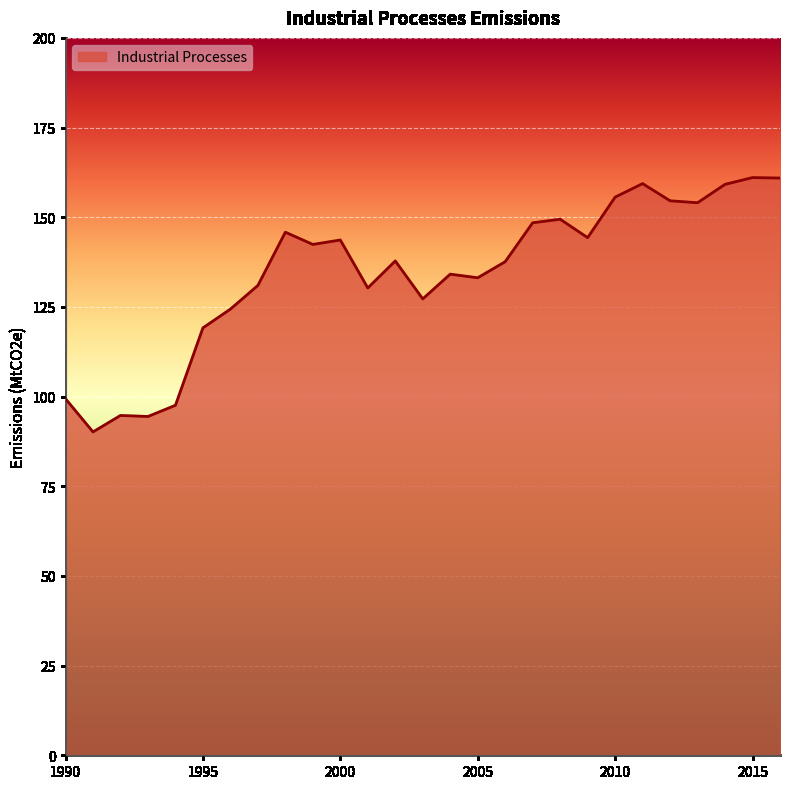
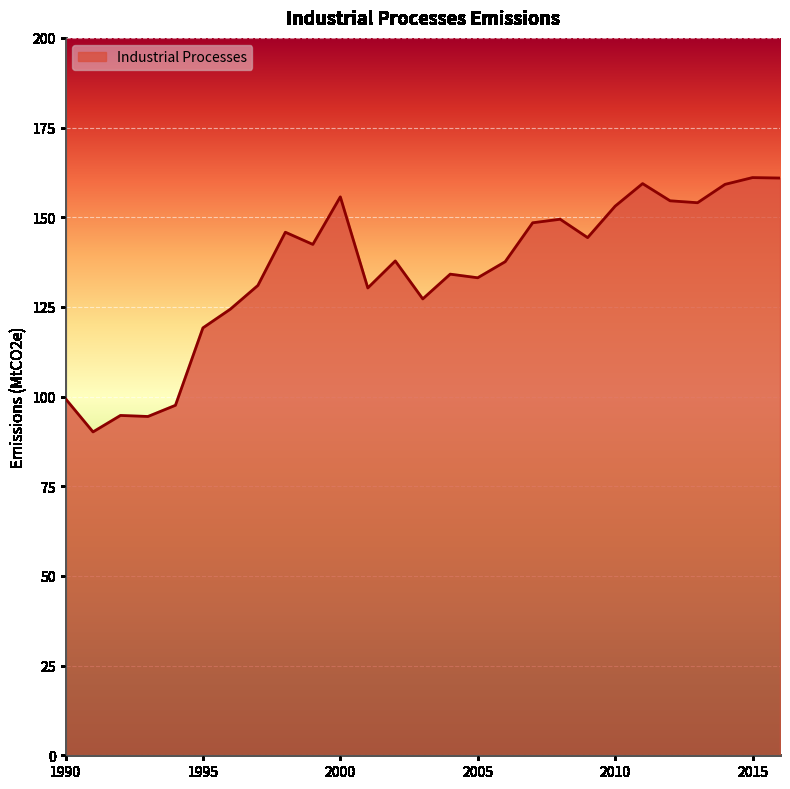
2000: 144 -> 156
2010: 156 -> 153
